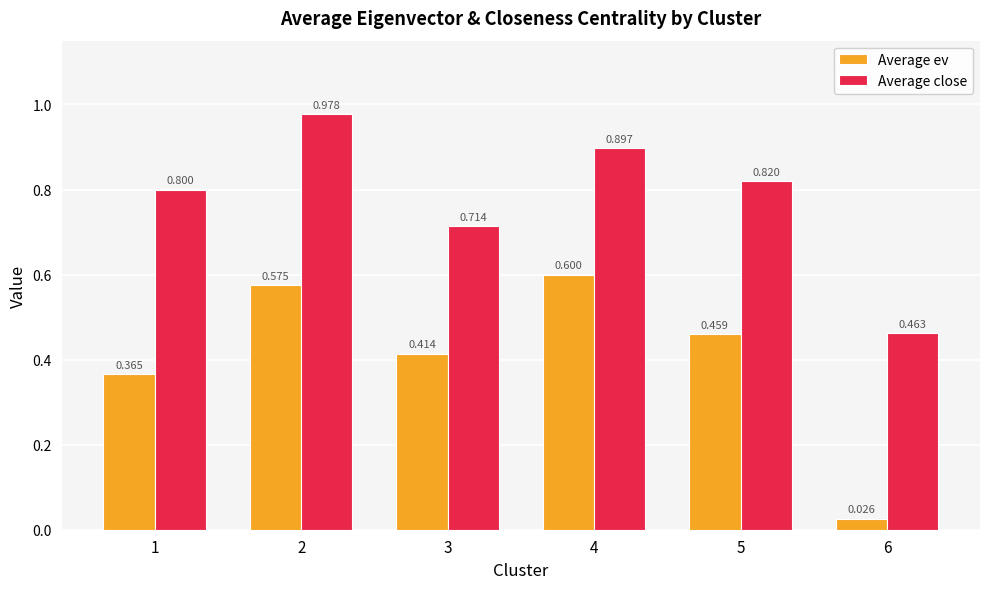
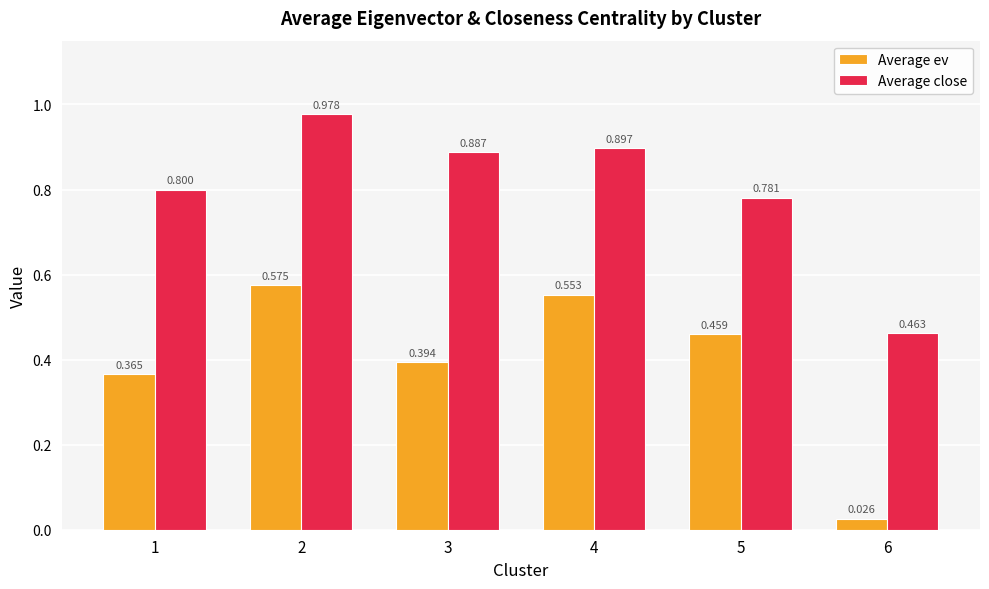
Average ev, 3: 0.414 -> 0.394
Average close, 3: 0.714 -> 0.887
Average ev, 4: 0.600 -> 0.553
Average close, 5: 0.820 -> 0.781
